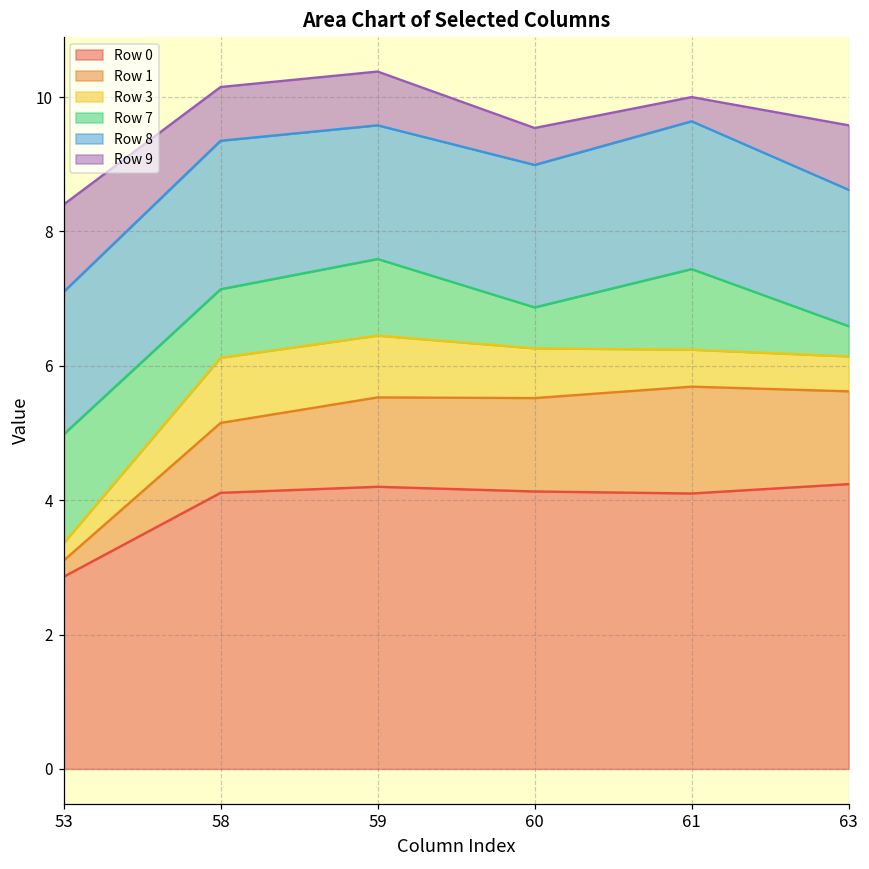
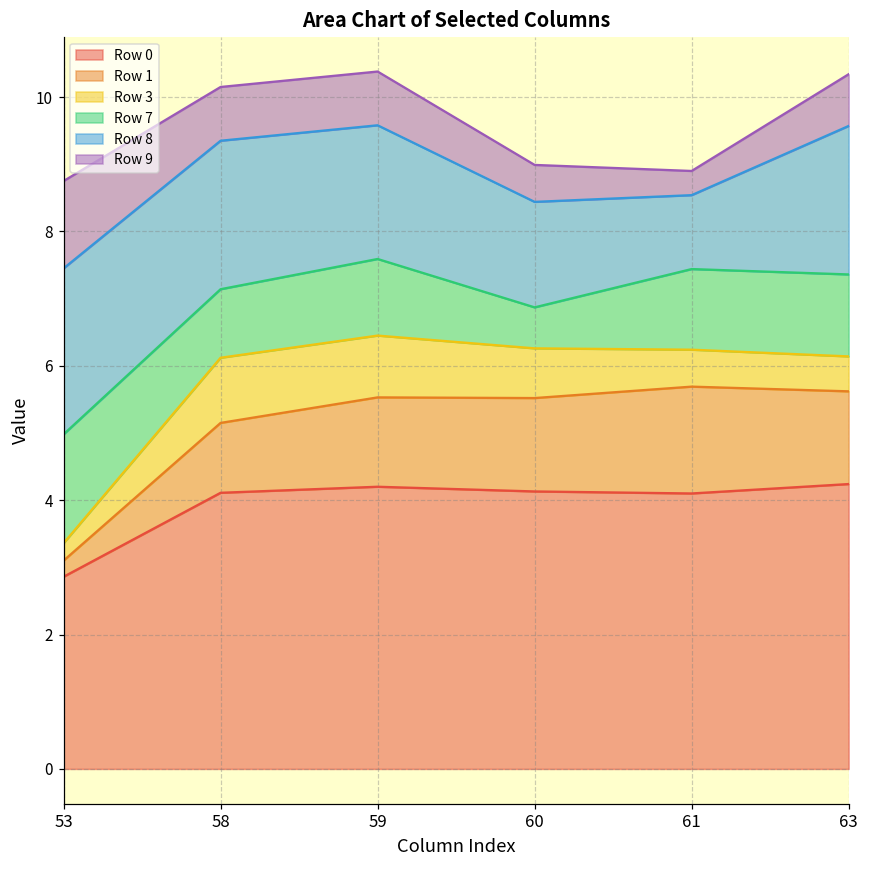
Row 8, 53: 2.1 -> 2.5
Row 8, 60: 2.1 -> 1.6
Row 8, 61: 2.2 -> 1.1
Row 7, 63: 0.5 -> 1.2
Row 8, 63: 2.0 -> 2.2
Row 9, 63: 1.0 -> 0.8
